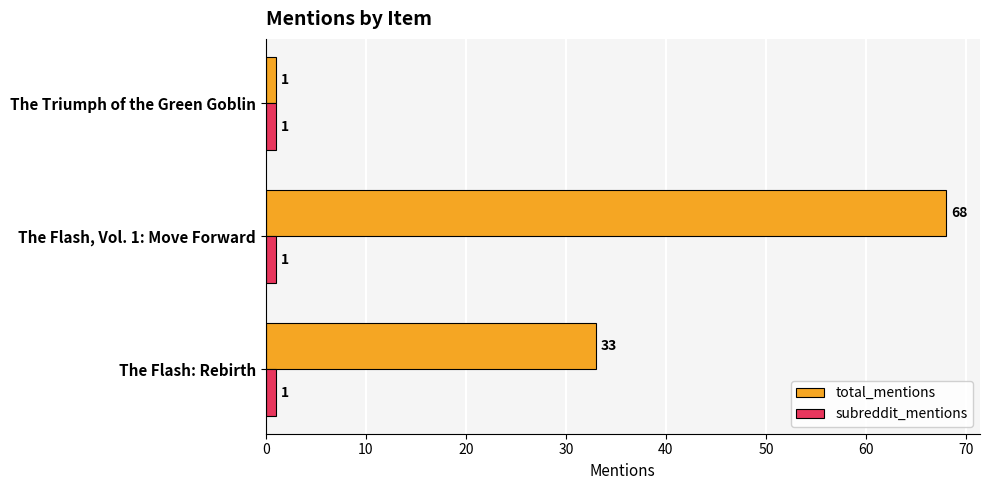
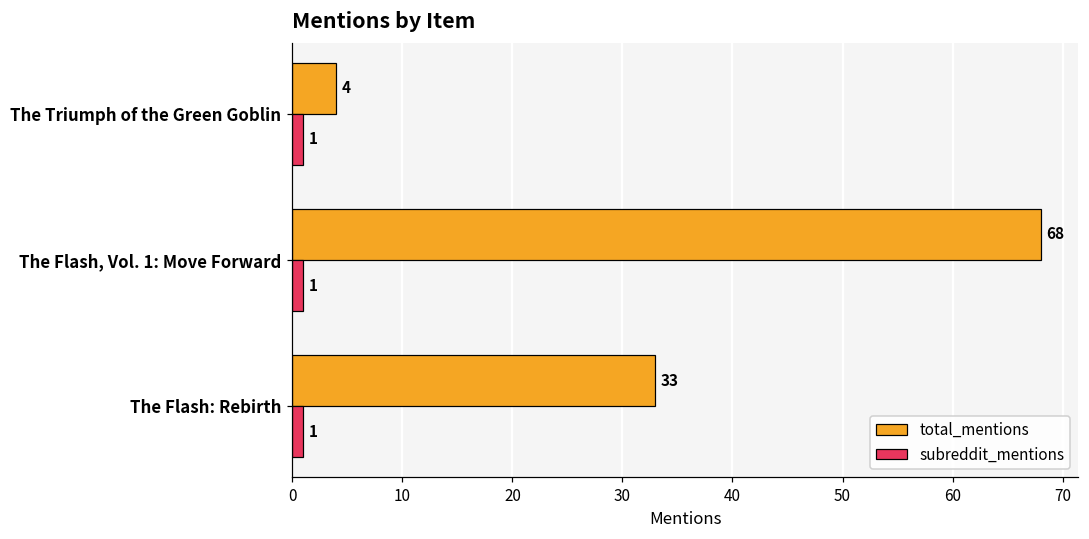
total_mentions, The Triumph of the Green Goblin: 1 -> 4
